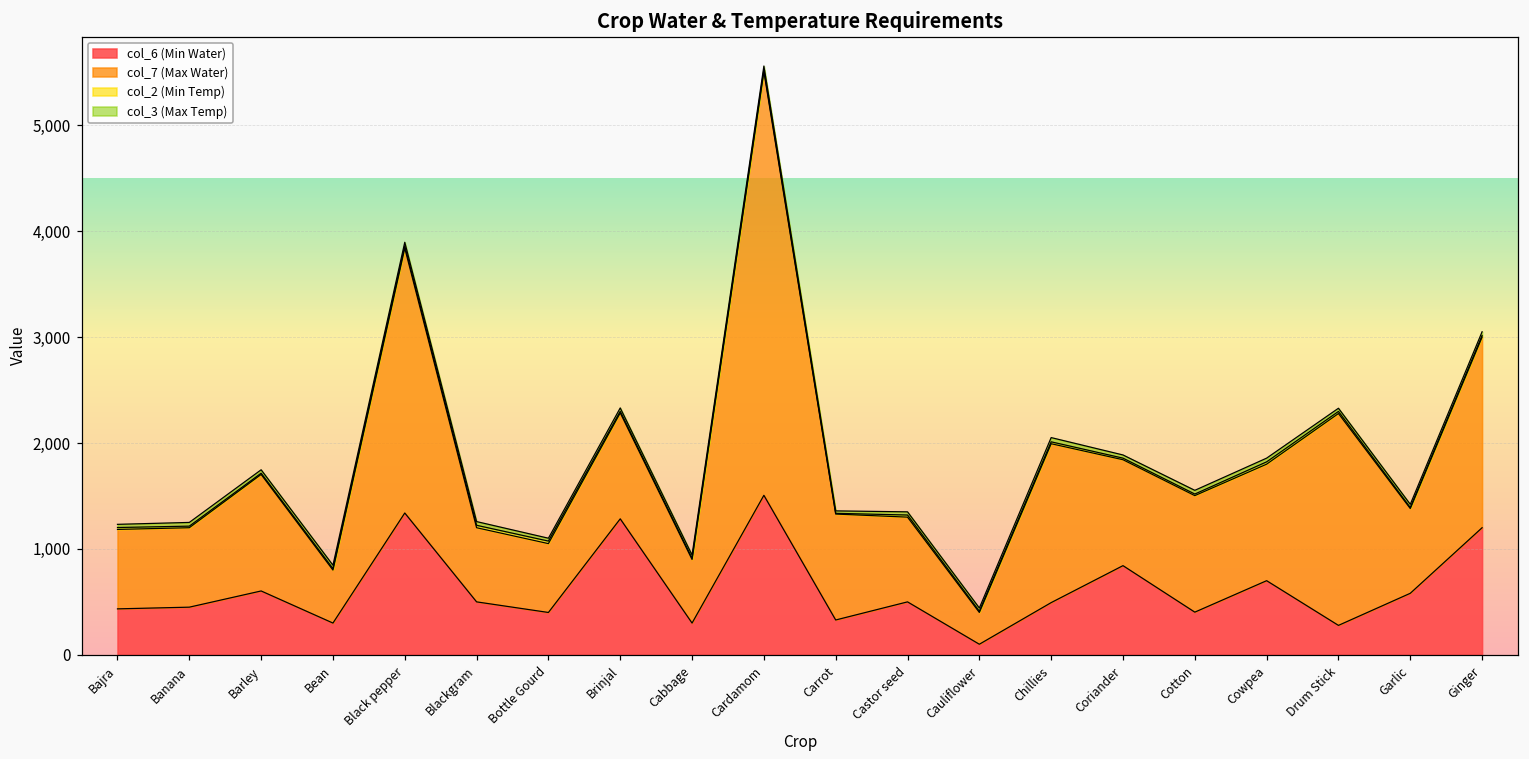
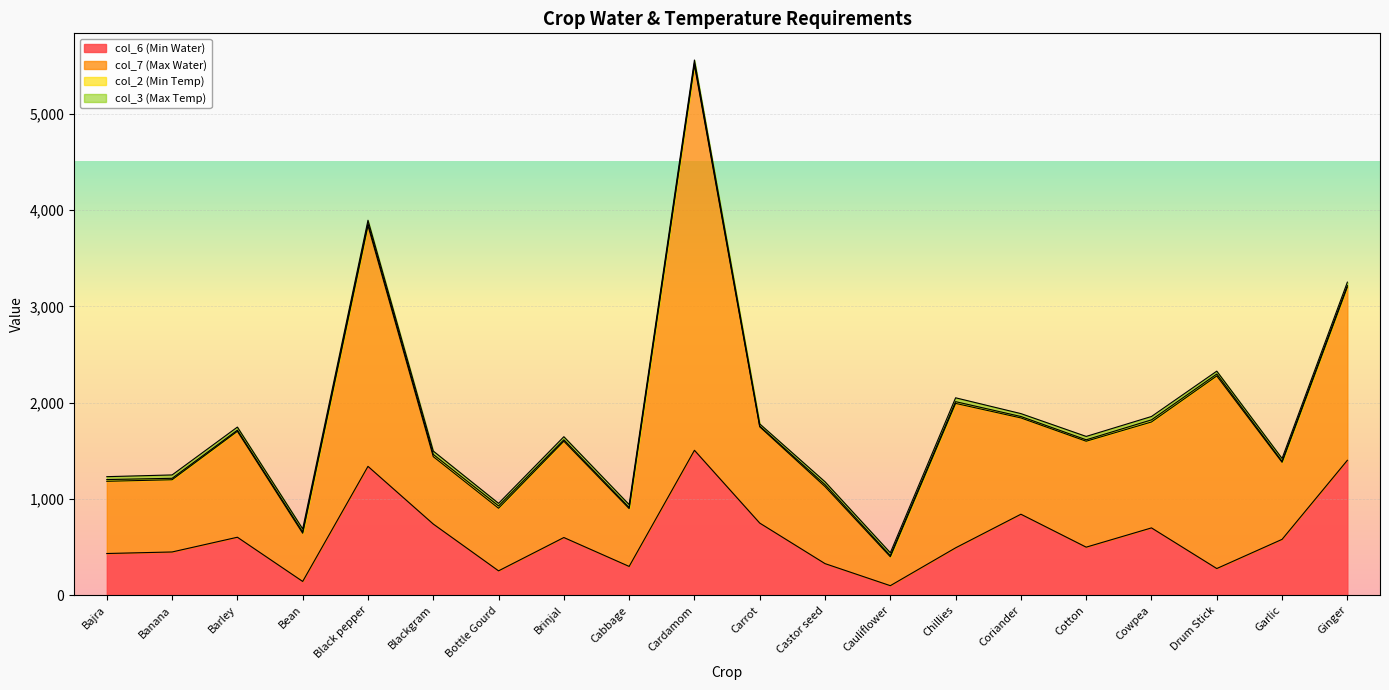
col_6 (Min Water), Bean: 300 -> 100
col_6 (Min Water), Blackgram: 500 -> 700
col_6 (Min Water), Bottle Gourd: 400 -> 300
col_6 (Min Water), Brinjal: 1,300 -> 600
col_6 (Min Water), Carrot: 300 -> 800
col_6 (Min Water), Castor seed: 500 -> 300
col_6 (Min Water), Cotton: 400 -> 500
col_6 (Min Water), Ginger: 1,200 -> 1,400
